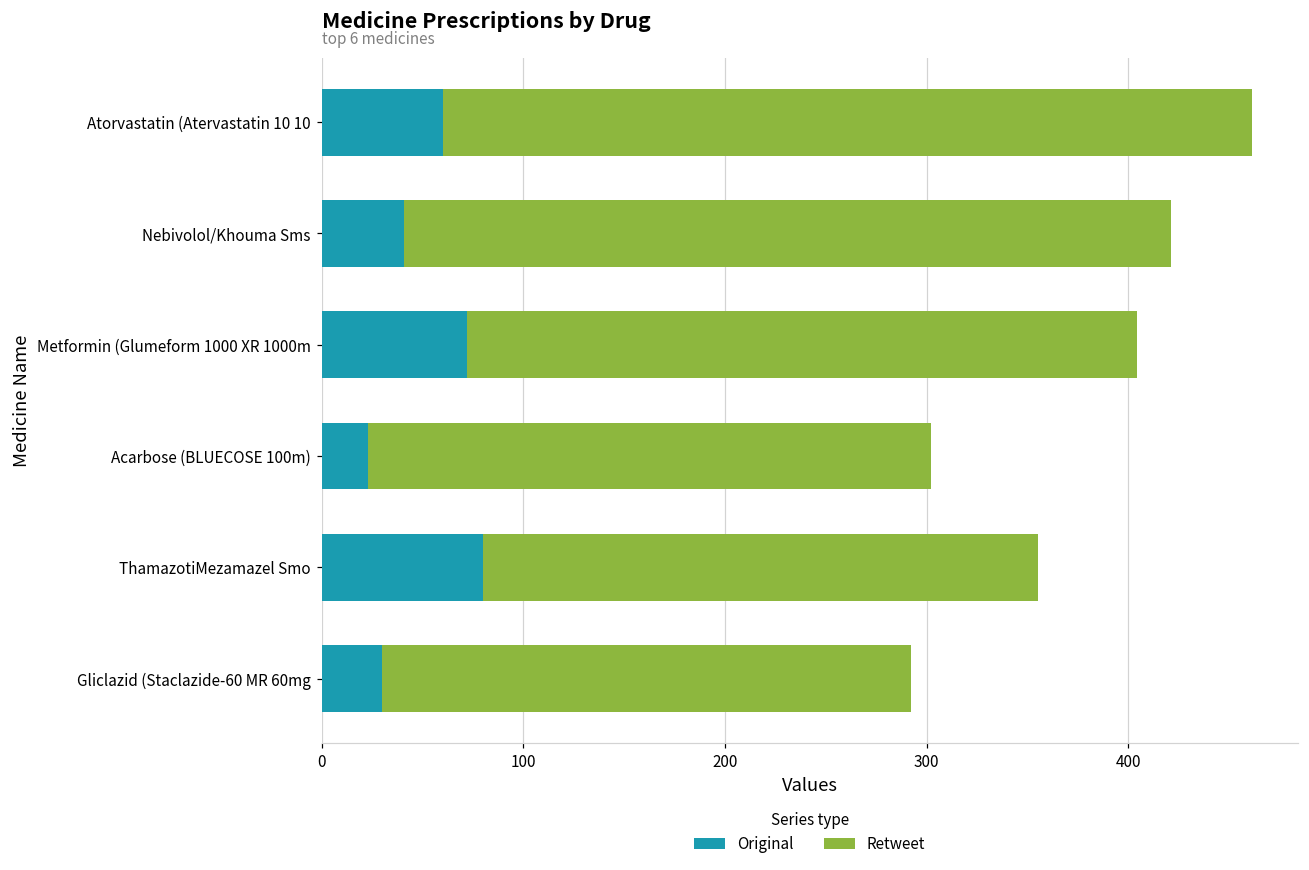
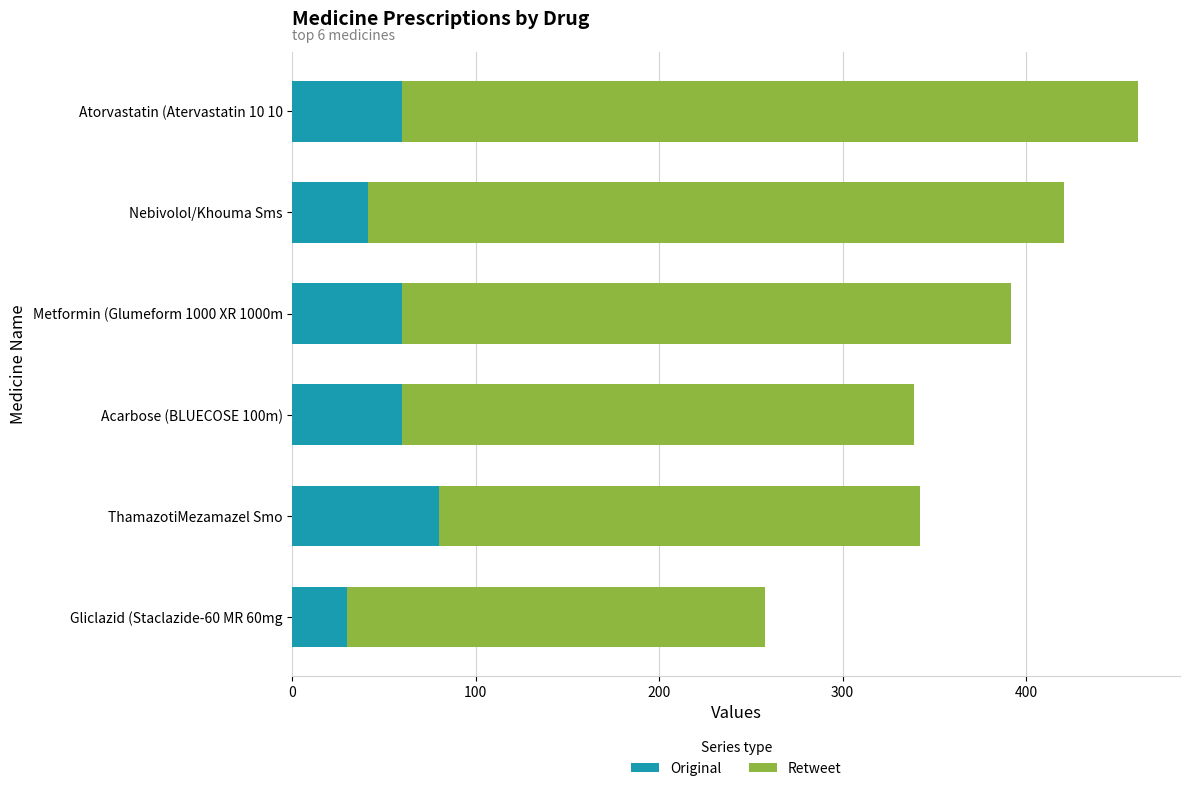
Original, Metformin (Glumeform 1000 XR 1000m: 72 -> 60
Original, Acarbose (BLUECOSE 100m): 23 -> 60
Retweet, ThamazotiMezamazel Smo: 275 -> 262
Retweet, Gliclazid (Staclazide-60 MR 60mg: 262 -> 228
